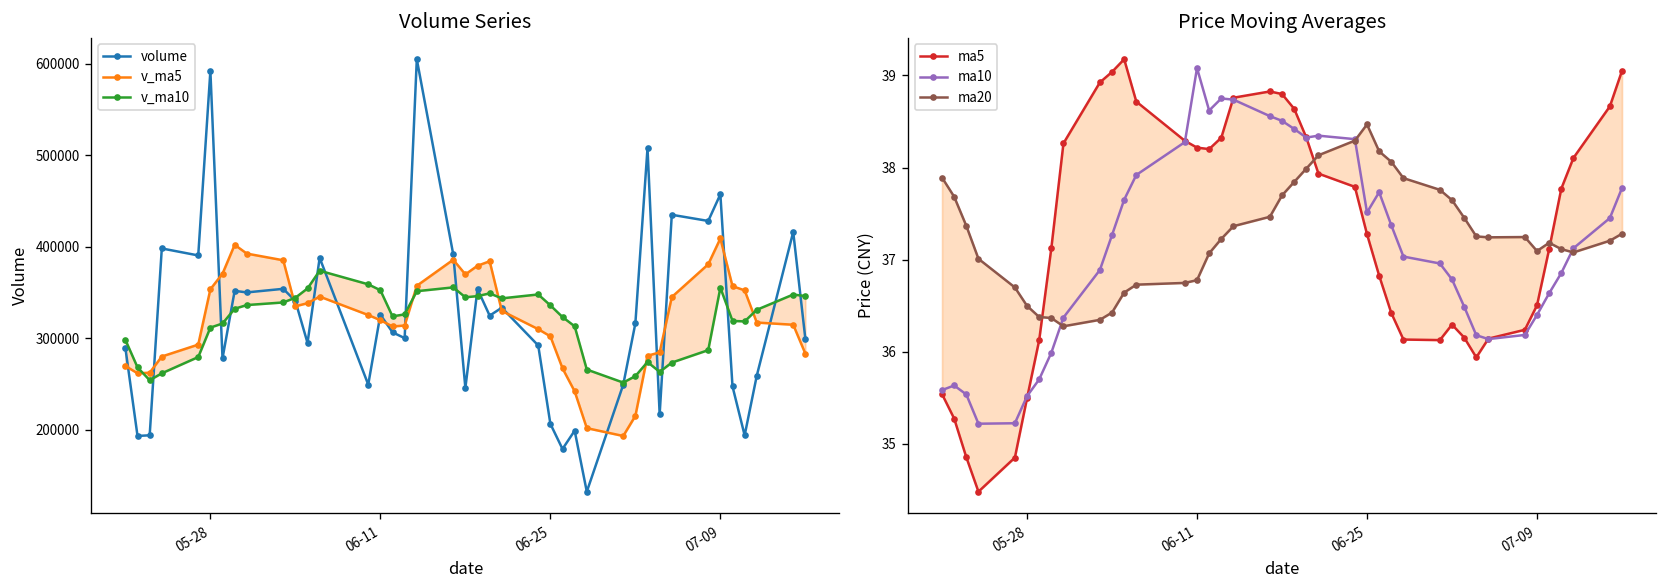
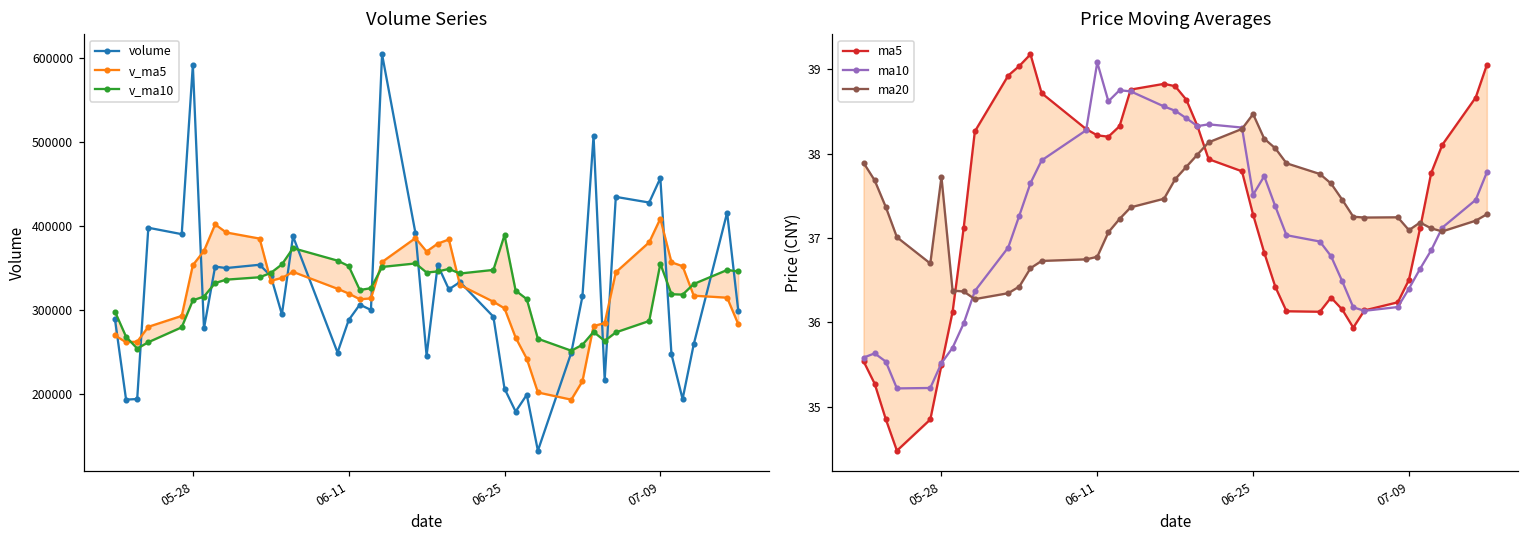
Volume Series, volume, 06-11: 330000 -> 290000
Volume Series, v_ma10, 06-25: 340000 -> 390000
Price Moving Averages, ma20, 05-28: 36.5 -> 37.7
